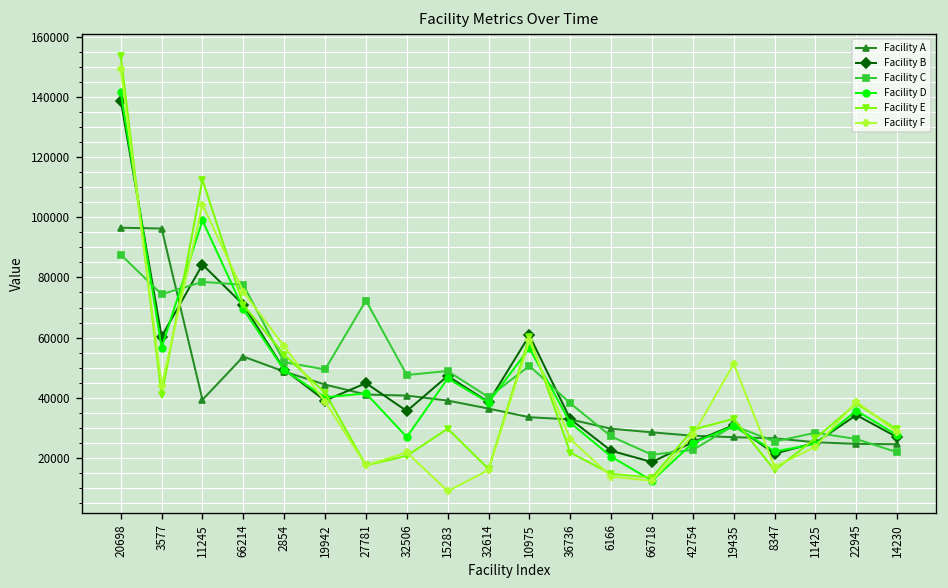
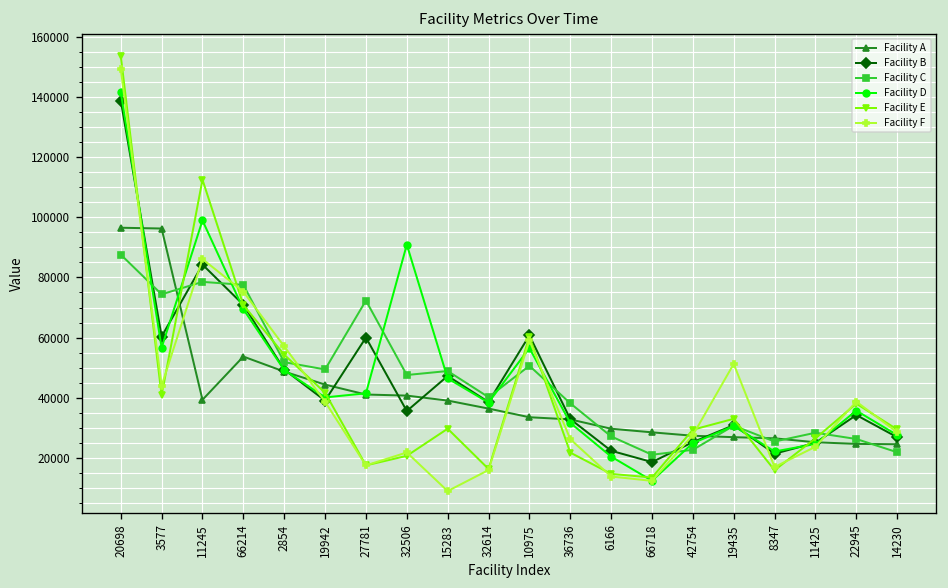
Facility F, 11245: 104000 -> 86000
Facility B, 27781: 45000 -> 60000
Facility D, 32506: 27000 -> 91000
